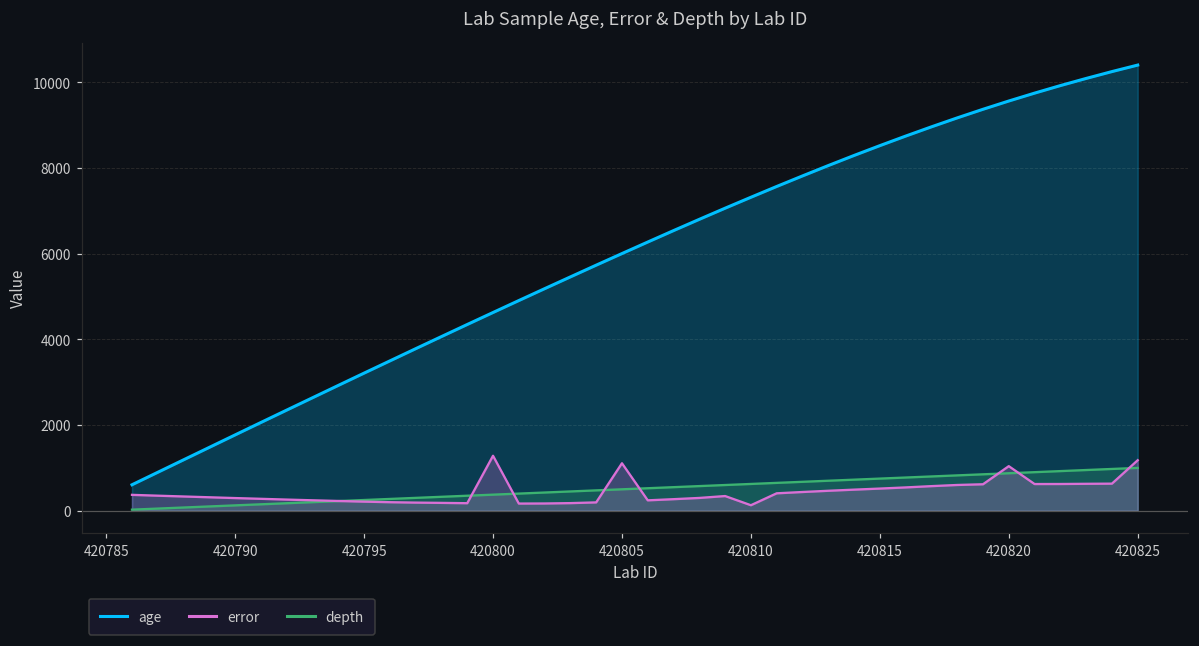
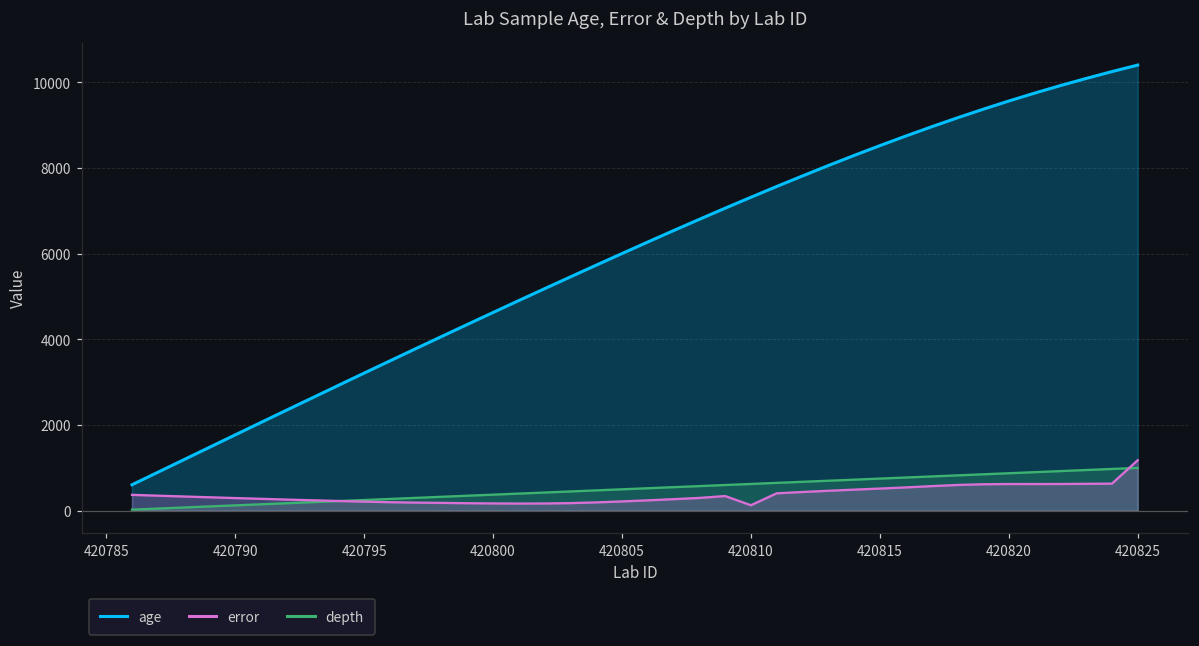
error, 420800: 1300 -> 200
error, 420805: 1100 -> 200
error, 420820: 1000 -> 600
